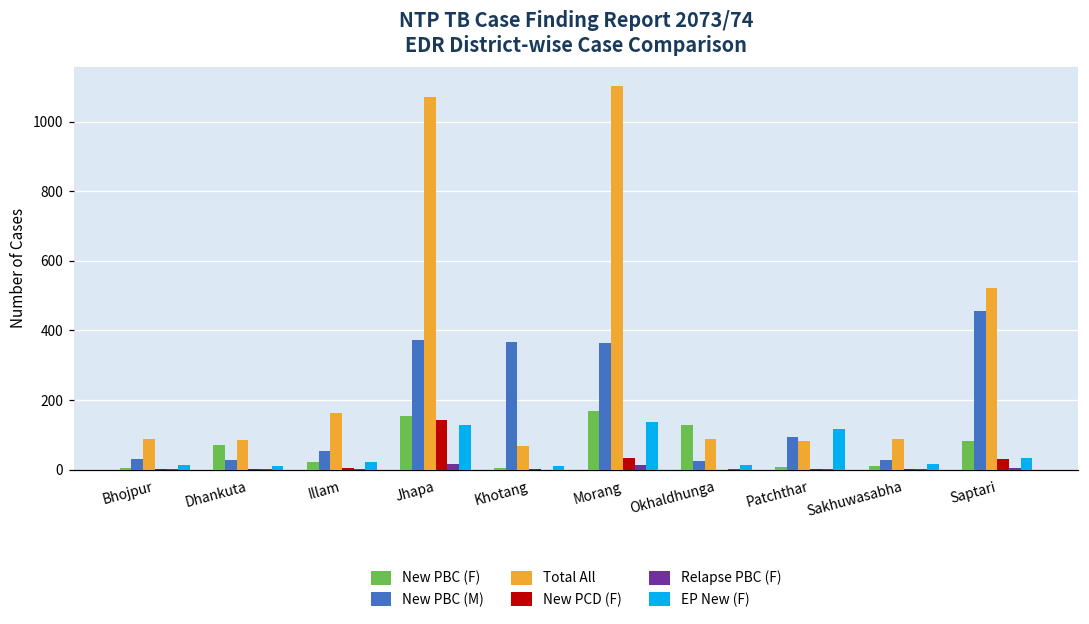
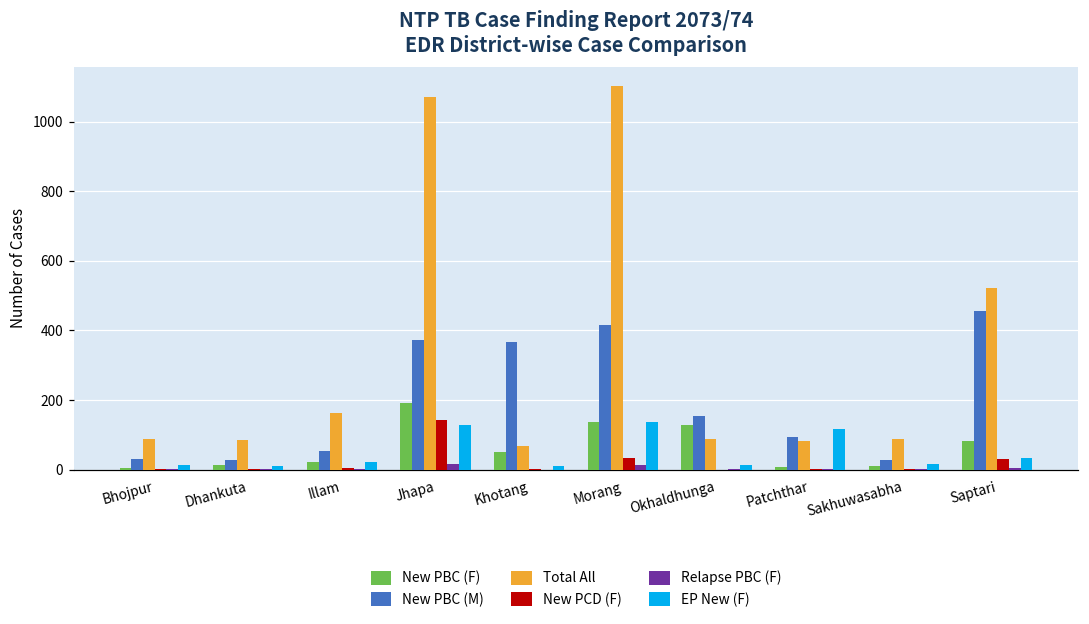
New PBC (F), Dhankuta: 70 -> 10
New PBC (F), Jhapa: 150 -> 190
New PBC (F), Khotang: 10 -> 50
New PBC (F), Morang: 170 -> 140
New PBC (M), Morang: 370 -> 420
New PBC (M), Okhaldhunga: 30 -> 150
